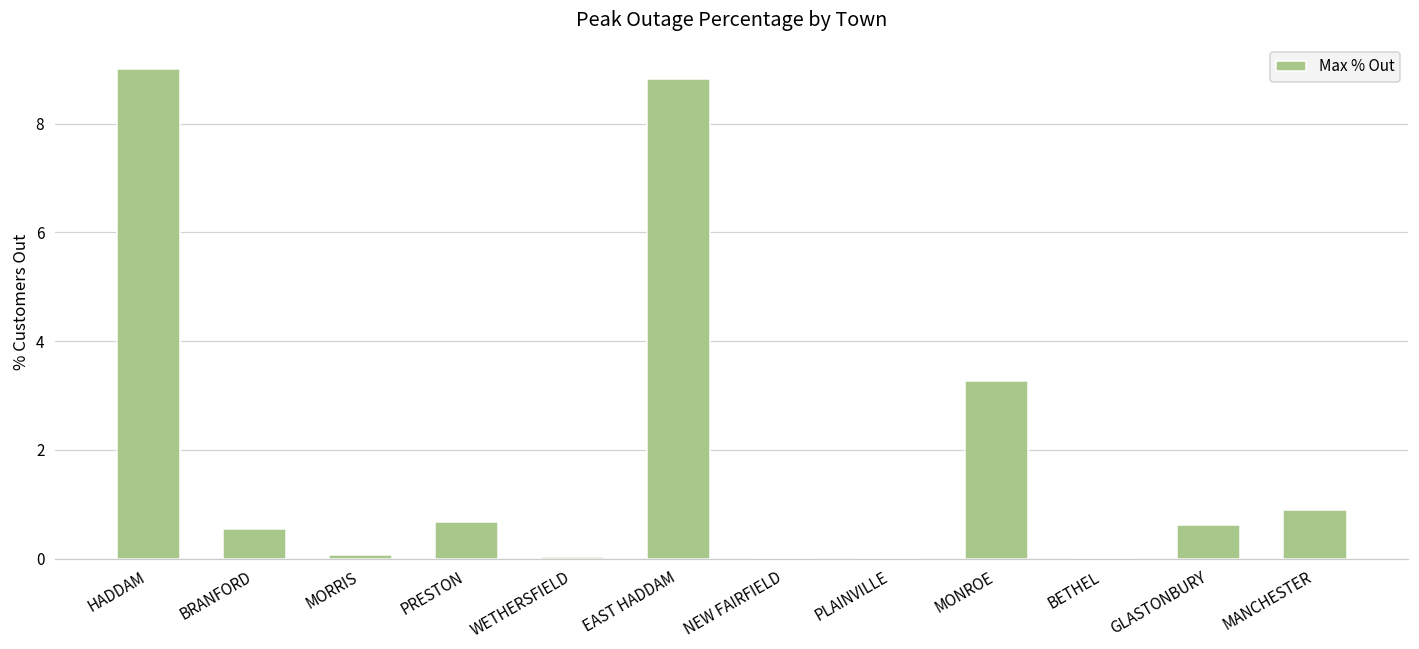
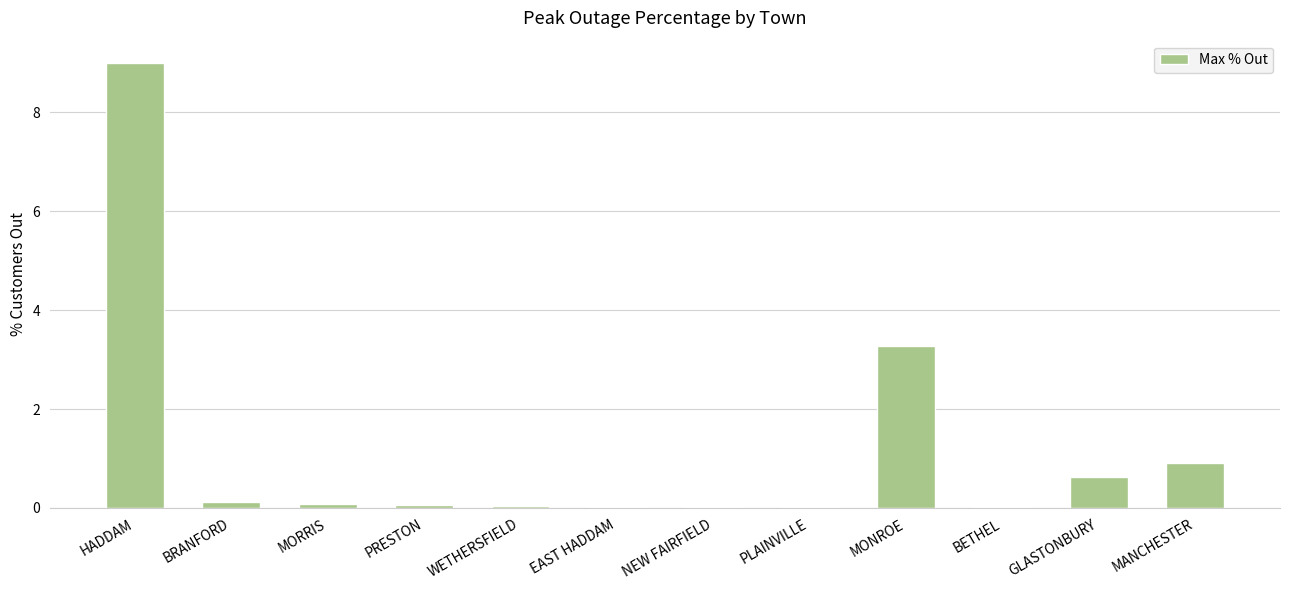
BRANFORD: 0.6 -> 0.1
PRESTON: 0.7 -> 0.1
EAST HADDAM: 8.8 -> 0.0
